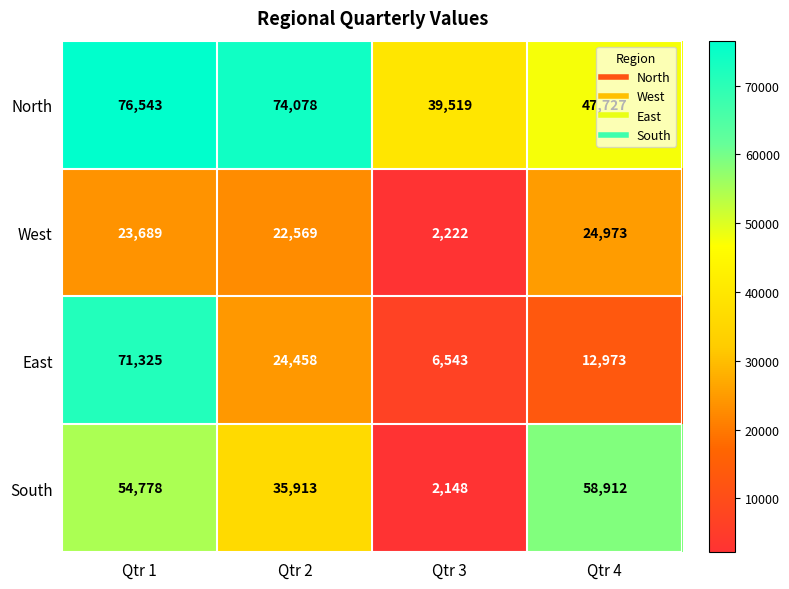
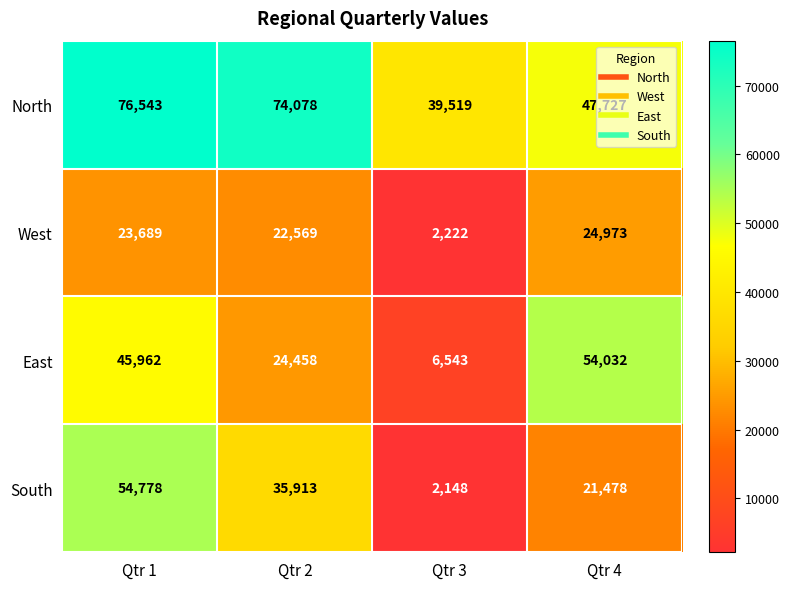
East, Qtr 1: 71,325 -> 45,962
East, Qtr 4: 12,973 -> 54,032
South, Qtr 4: 58,912 -> 21,478
